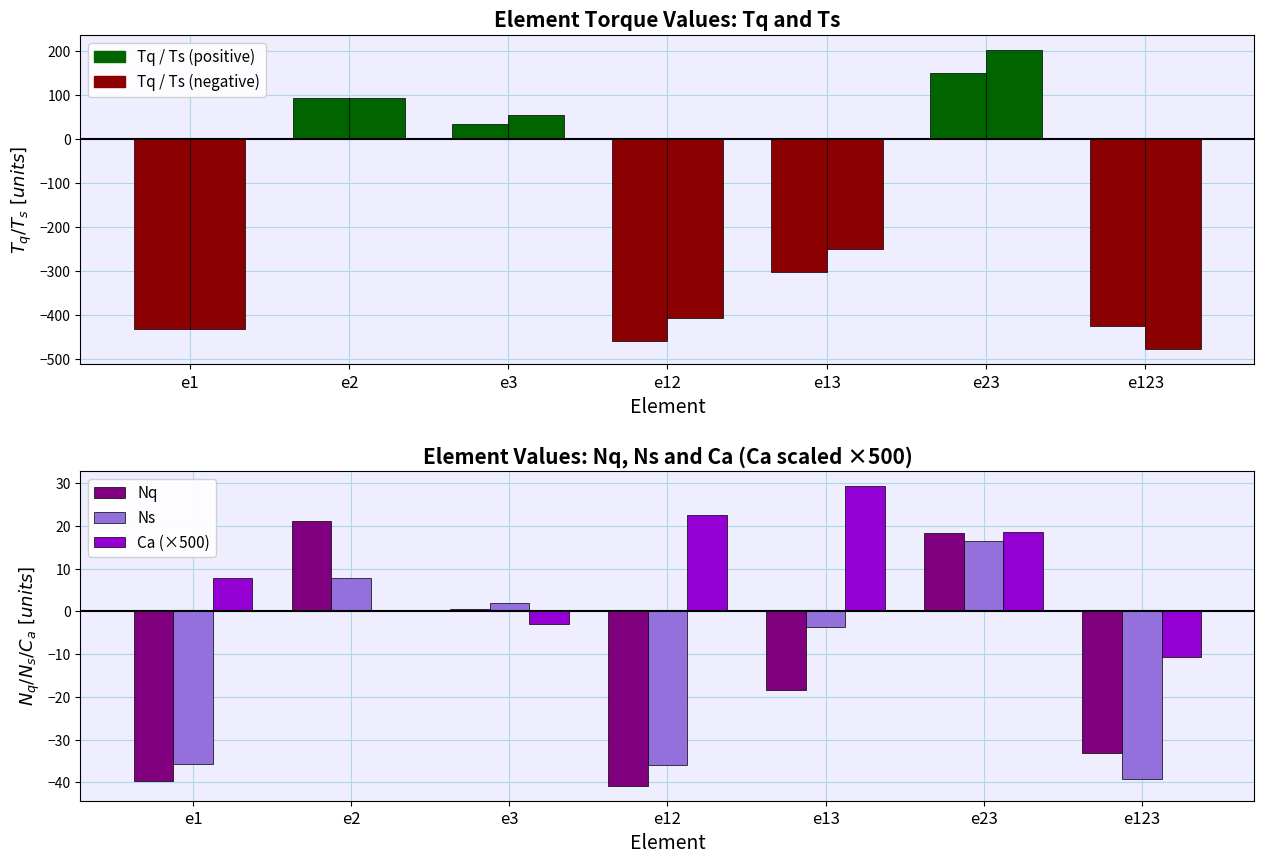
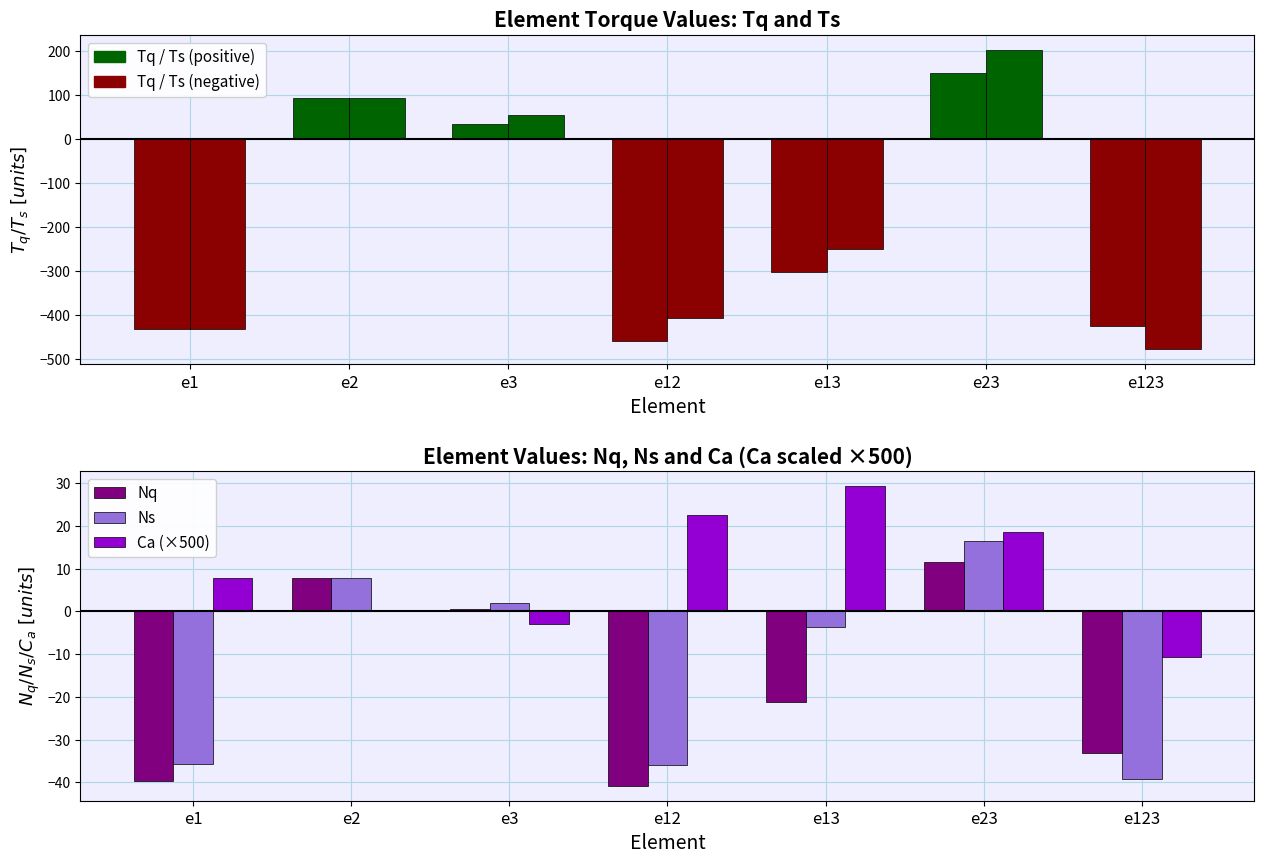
Element Values: Nq, Ns and Ca (Ca scaled ×500), Nq, e2: 21 -> 8
Element Values: Nq, Ns and Ca (Ca scaled ×500), Nq, e13: -18 -> -21
Element Values: Nq, Ns and Ca (Ca scaled ×500), Nq, e23: 18 -> 12
